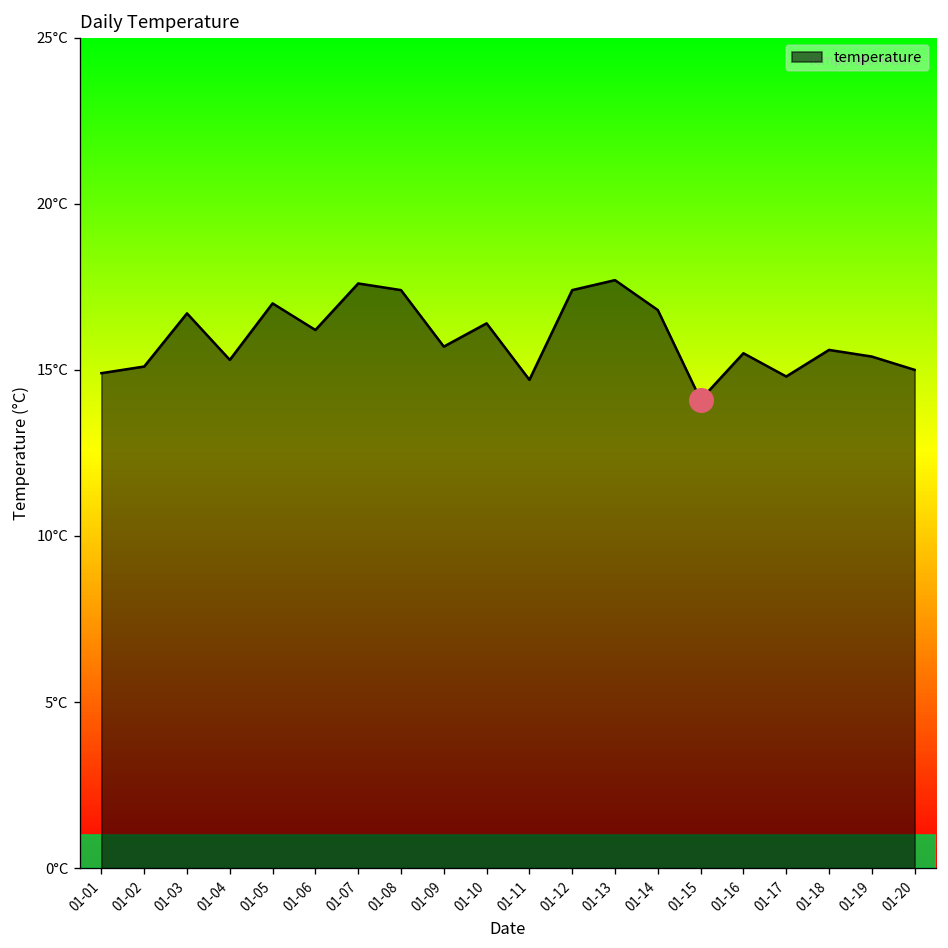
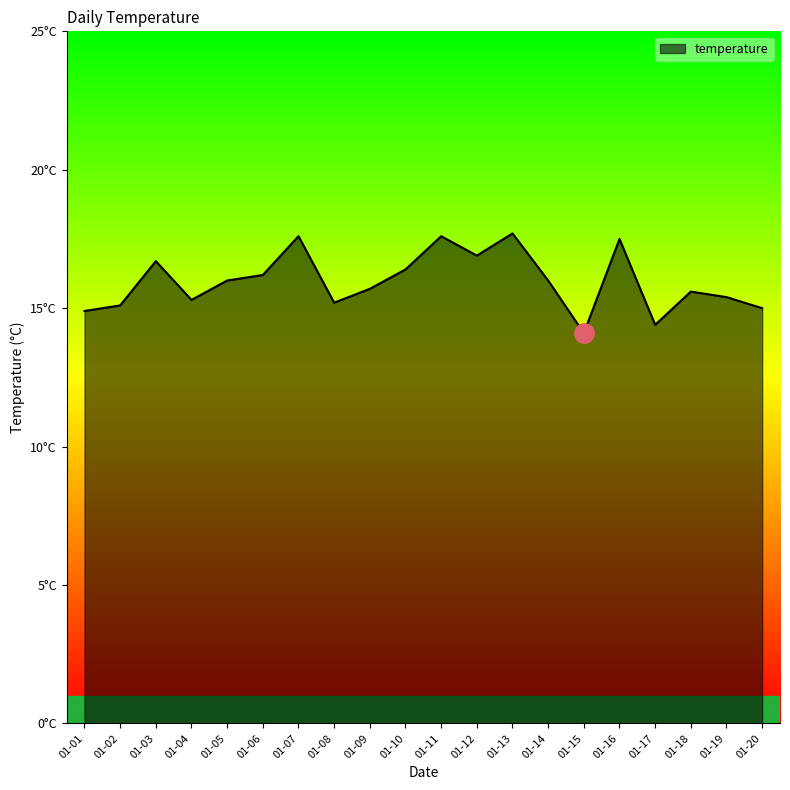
temperature, 01-05: 17°C -> 16°C
temperature, 01-08: 17.4°C -> 15.2°C
temperature, 01-11: 14.7°C -> 17.6°C
temperature, 01-12: 17.4°C -> 16.9°C
temperature, 01-14: 16.8°C -> 16.0°C
temperature, 01-16: 15.5°C -> 17.5°C
temperature, 01-17: 14.8°C -> 14.4°C
